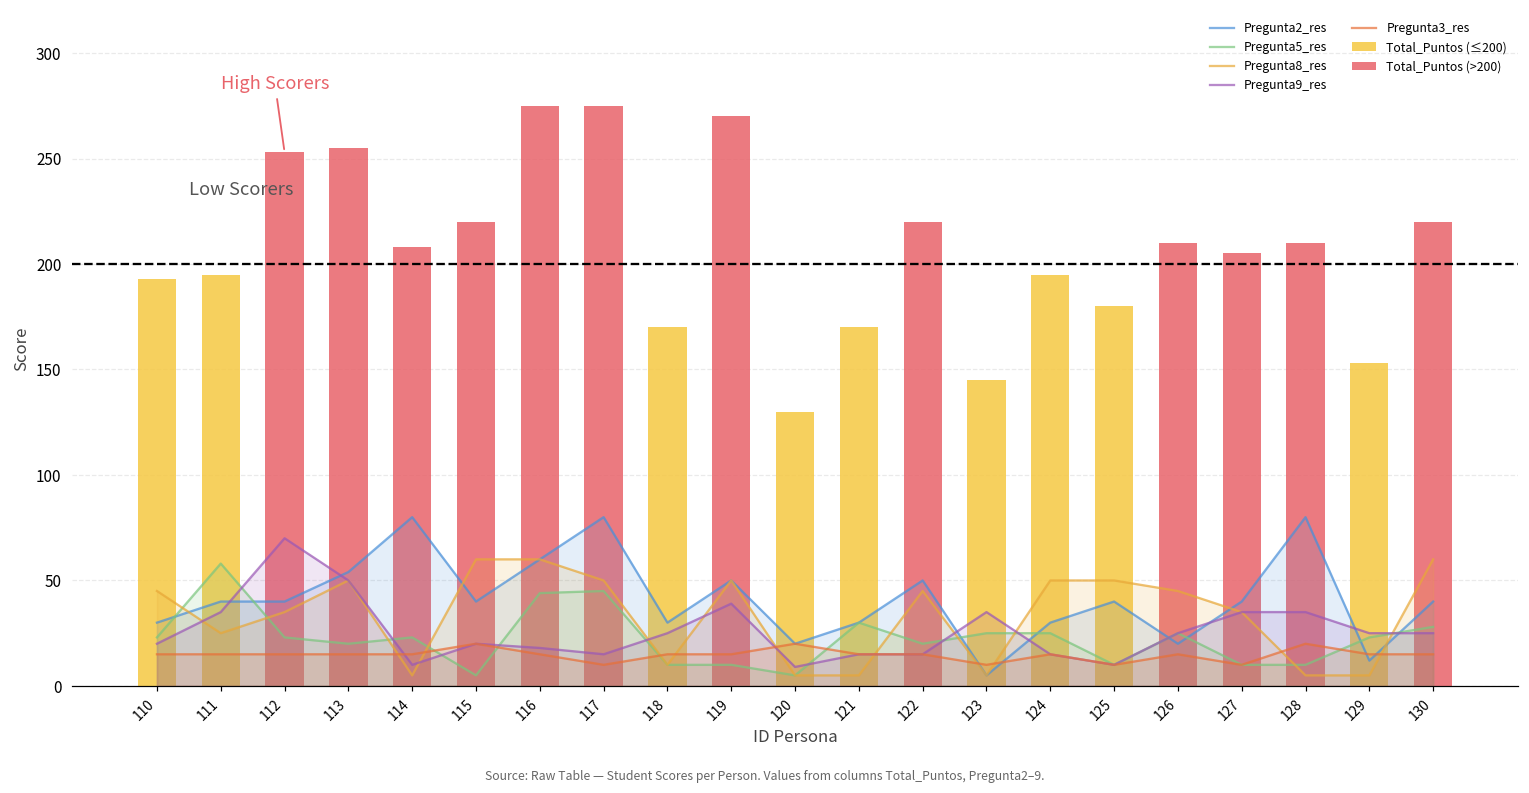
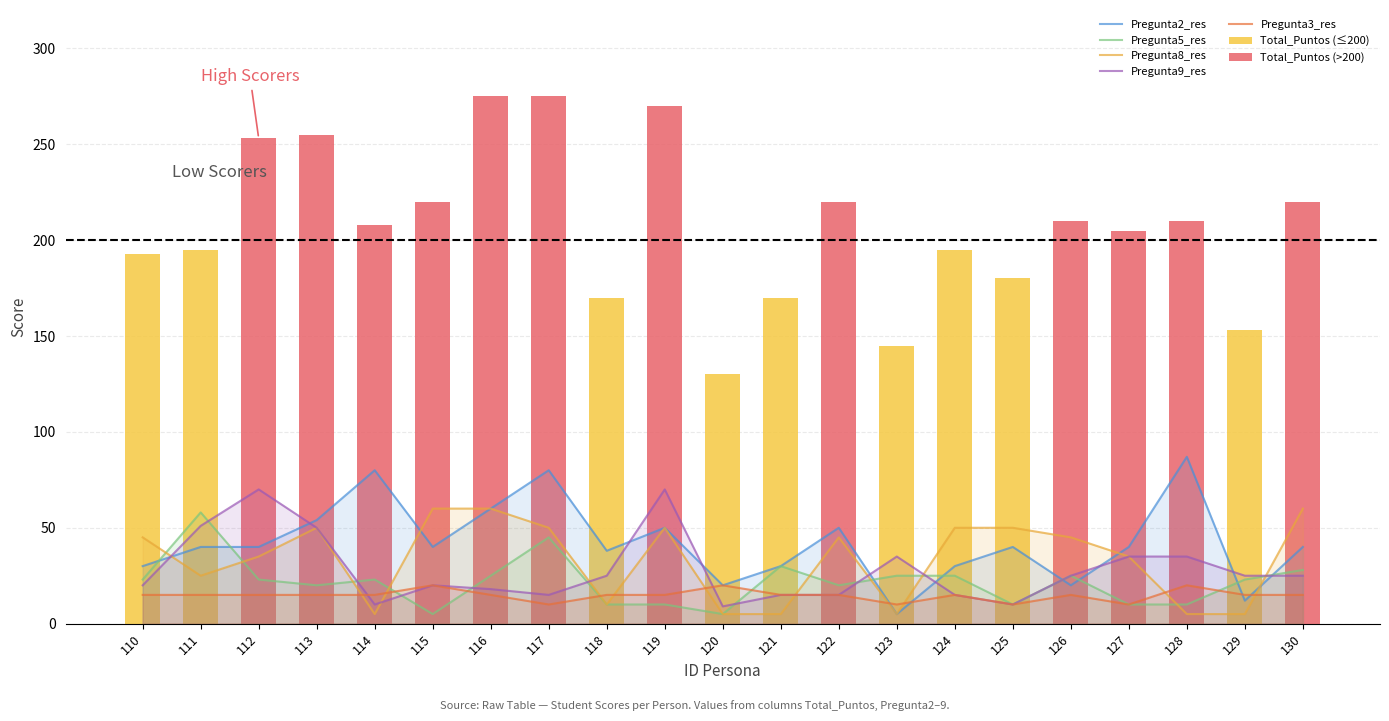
Pregunta9_res, 111: 35 -> 51
Pregunta5_res, 116: 44 -> 25
Pregunta2_res, 118: 30 -> 38
Pregunta9_res, 119: 39 -> 70
Pregunta2_res, 128: 80 -> 87
